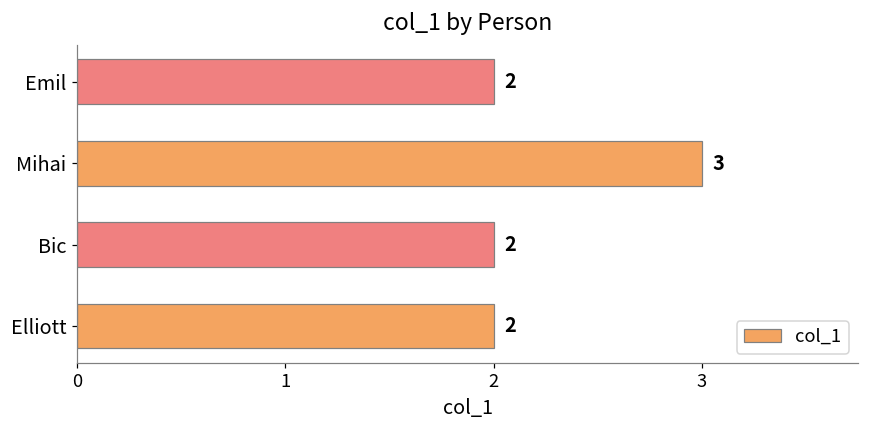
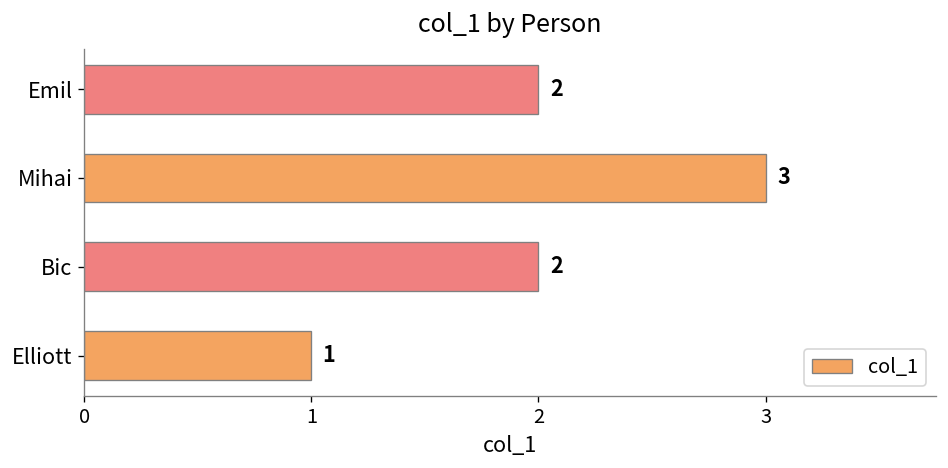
Elliott: 2 -> 1
